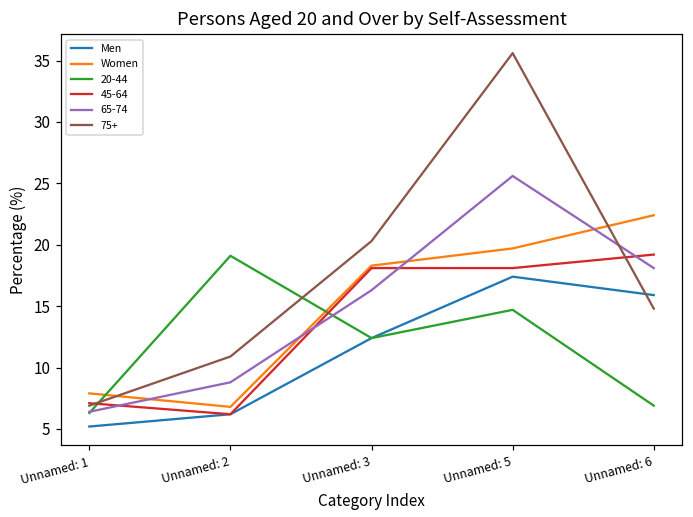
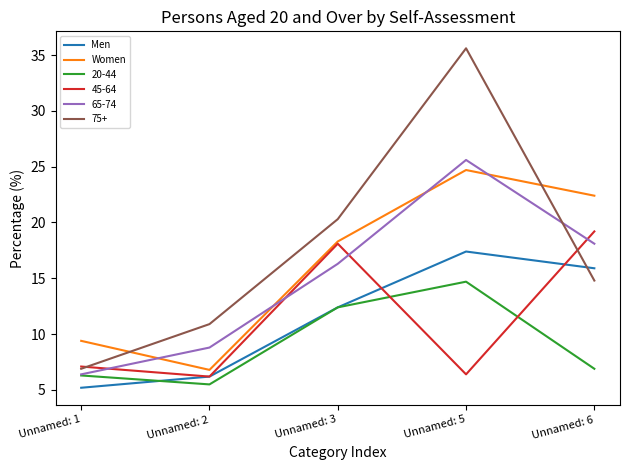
Women, Unnamed: 1: 7.9 -> 9.4
20-44, Unnamed: 2: 19.1 -> 5.5
Women, Unnamed: 5: 19.7 -> 24.7
45-64, Unnamed: 5: 18.1 -> 6.4
